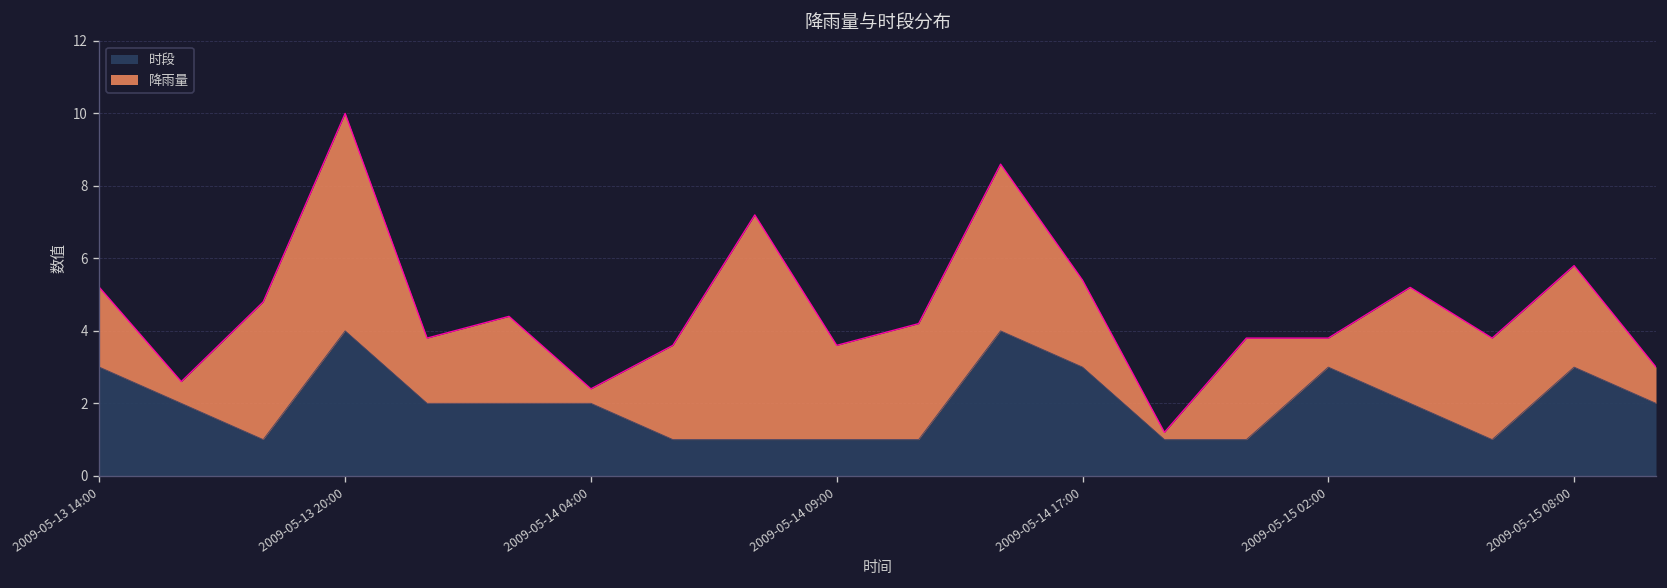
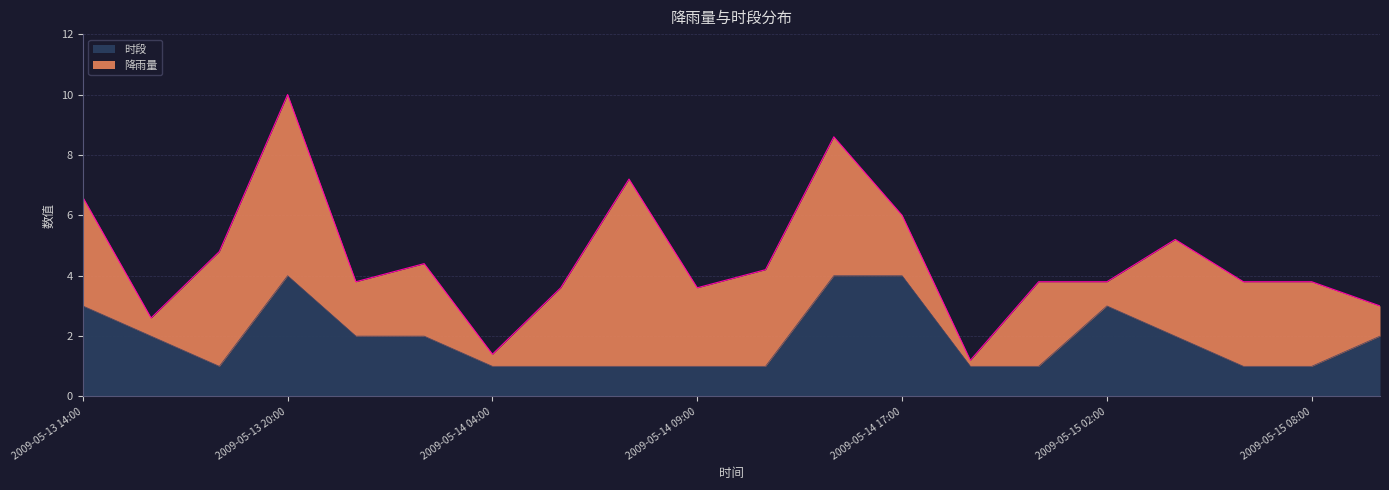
降雨量, 2009-05-13 14:00: 2.2 -> 3.6
时段, 2009-05-14 04:00: 2 -> 1
时段, 2009-05-14 17:00: 3 -> 4
降雨量, 2009-05-14 17:00: 2.4 -> 2.0
时段, 2009-05-15 08:00: 3 -> 1
